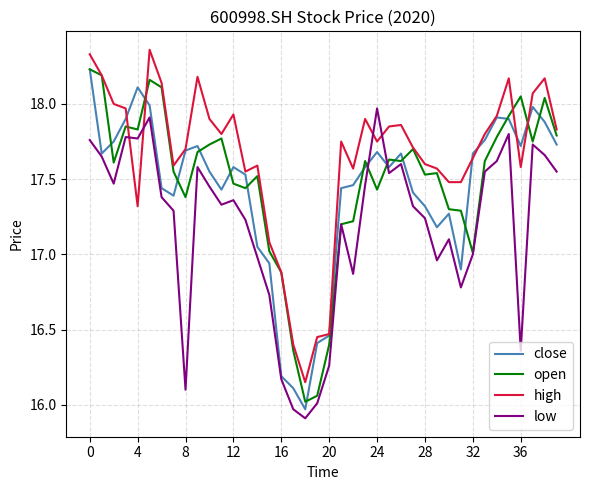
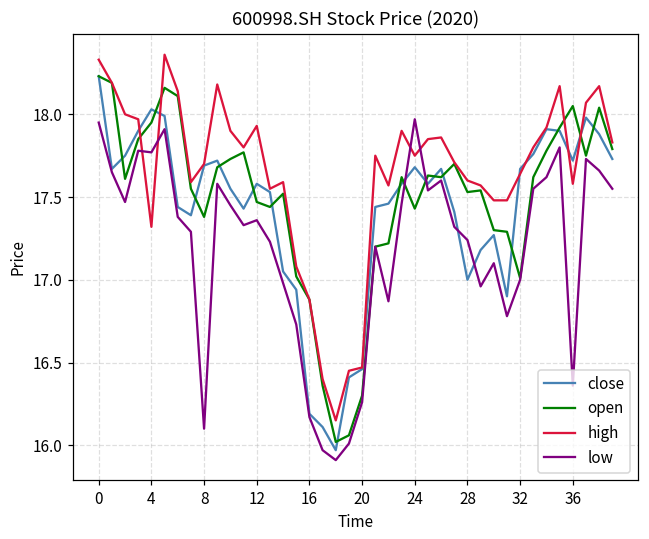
low, 0: 17.76 -> 17.95
close, 4: 18.11 -> 18.03
open, 4: 17.83 -> 17.95
open, 20: 16.4 -> 16.3
close, 28: 17.32 -> 17.00
